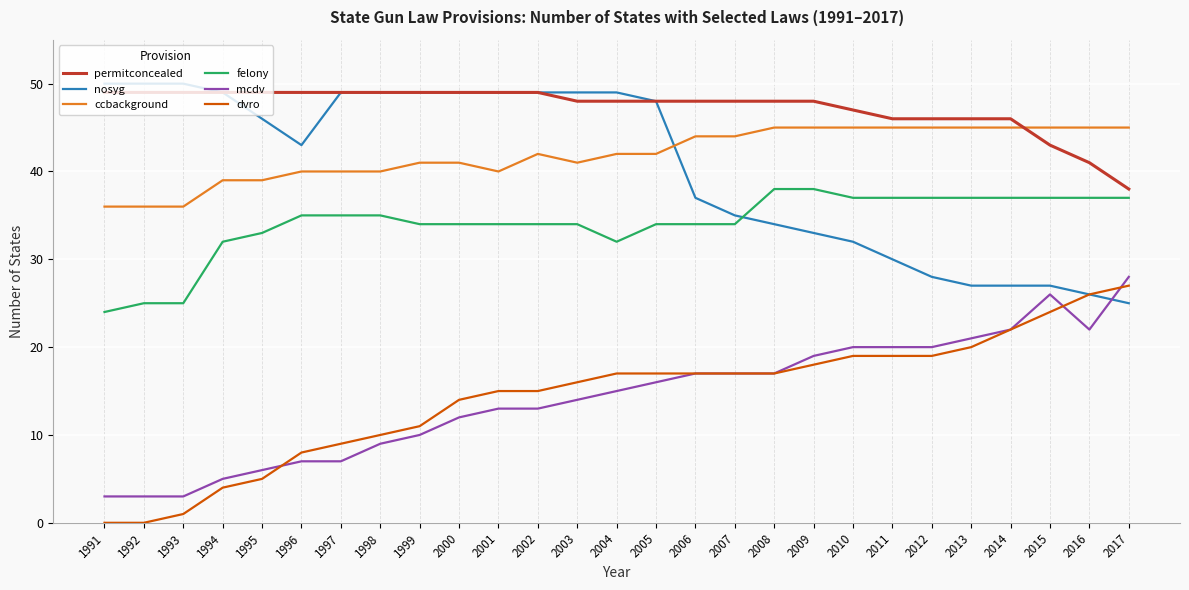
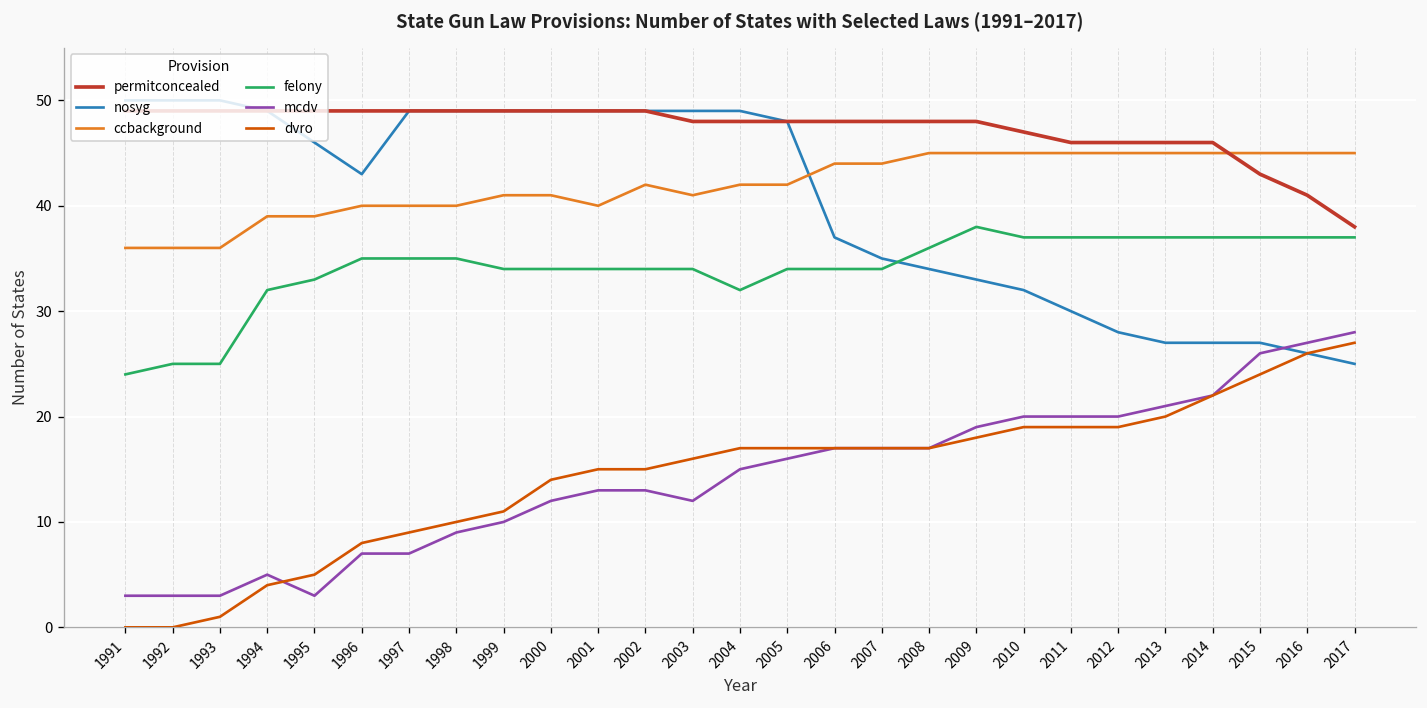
mcdv, 1995: 6 -> 3
mcdv, 2003: 14 -> 12
felony, 2008: 38 -> 36
mcdv, 2016: 22 -> 27
